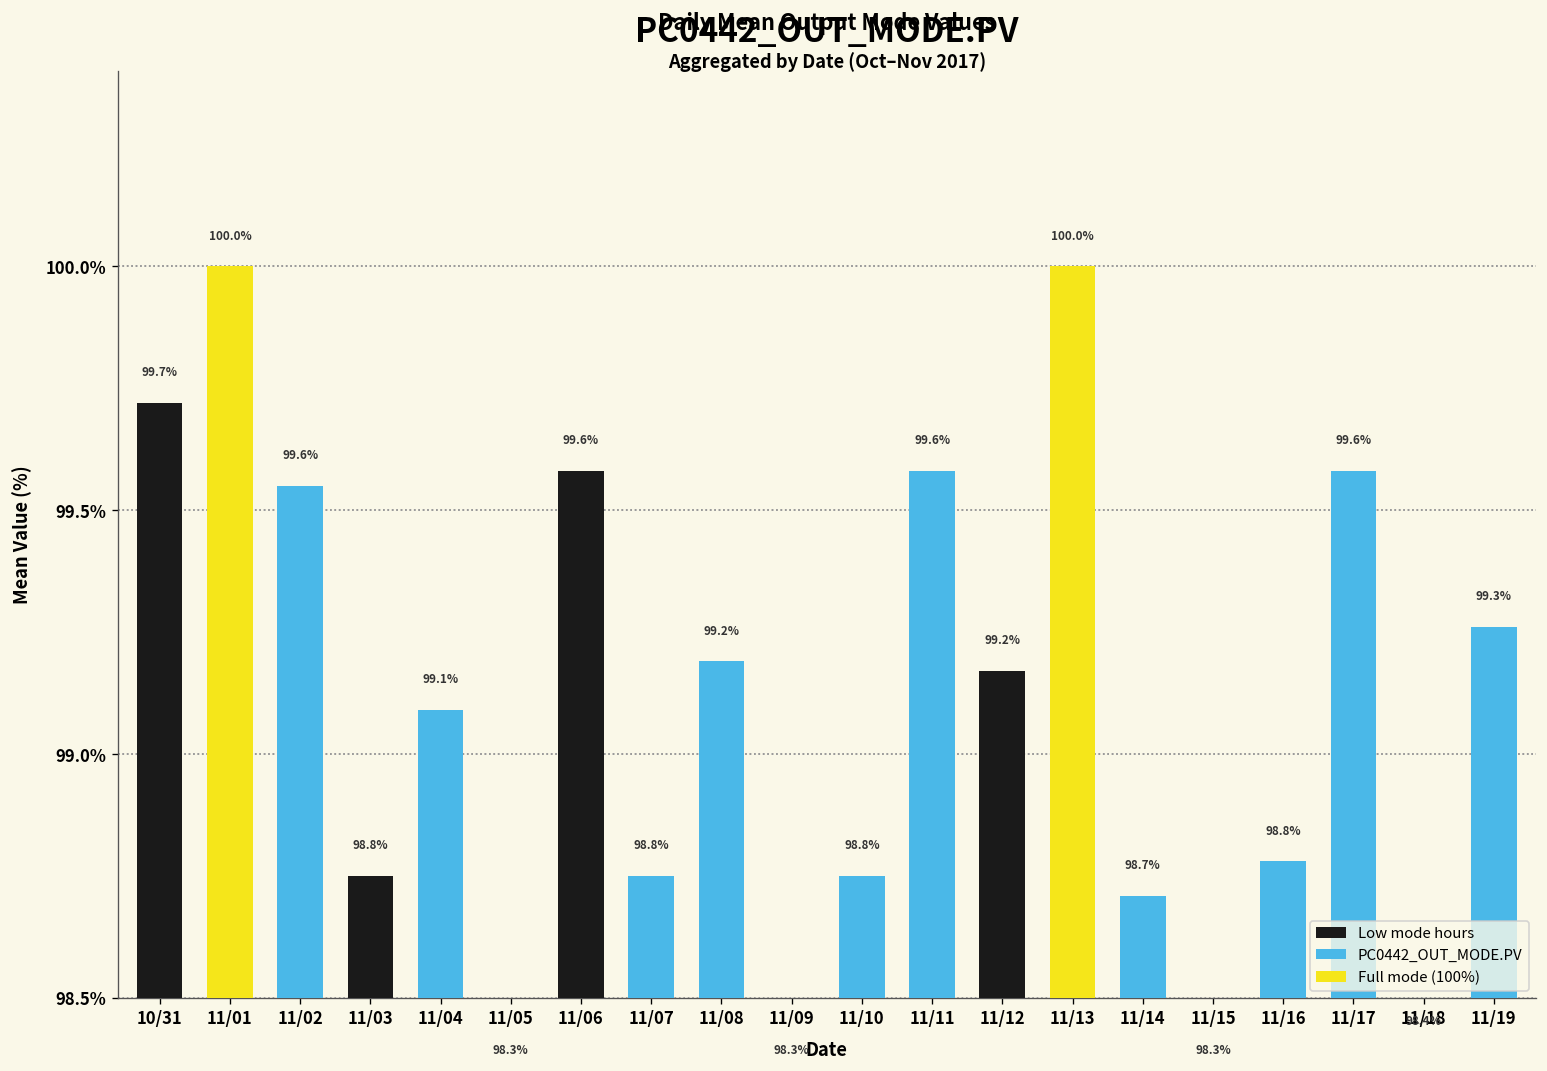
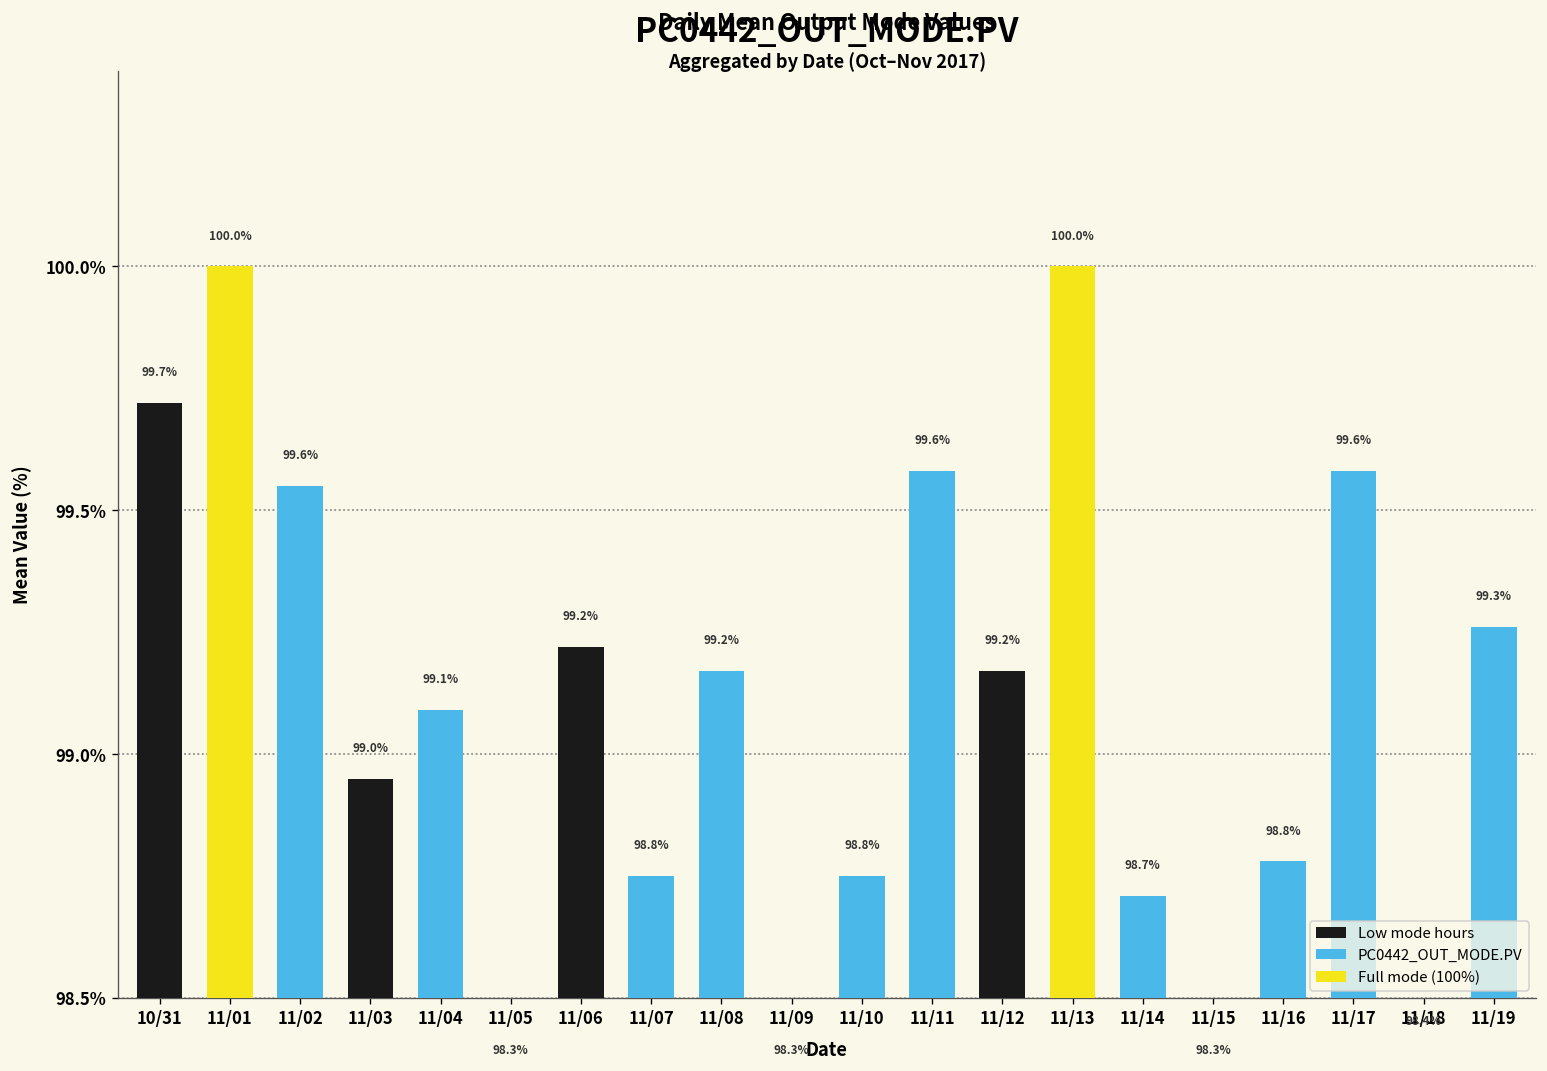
11/03: 98.8% -> 99.0%
11/06: 99.6% -> 99.2%
11/08: 99.19% -> 99.17%
